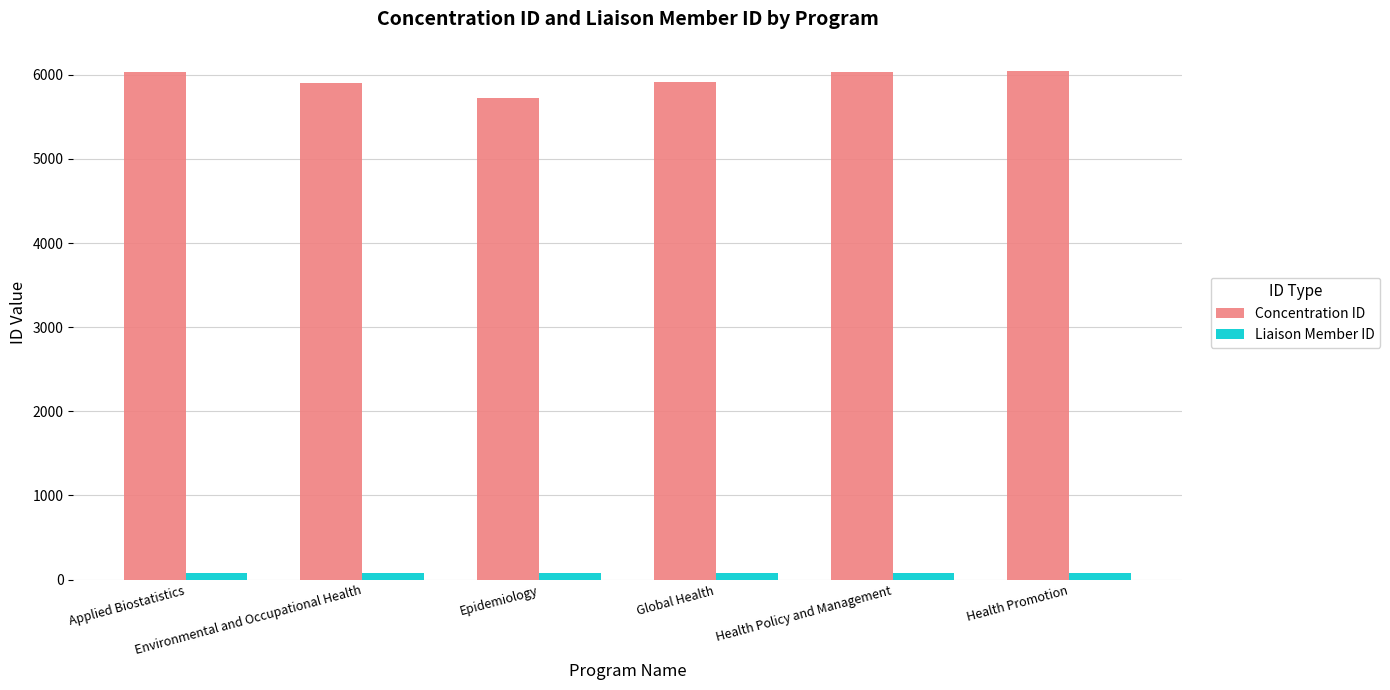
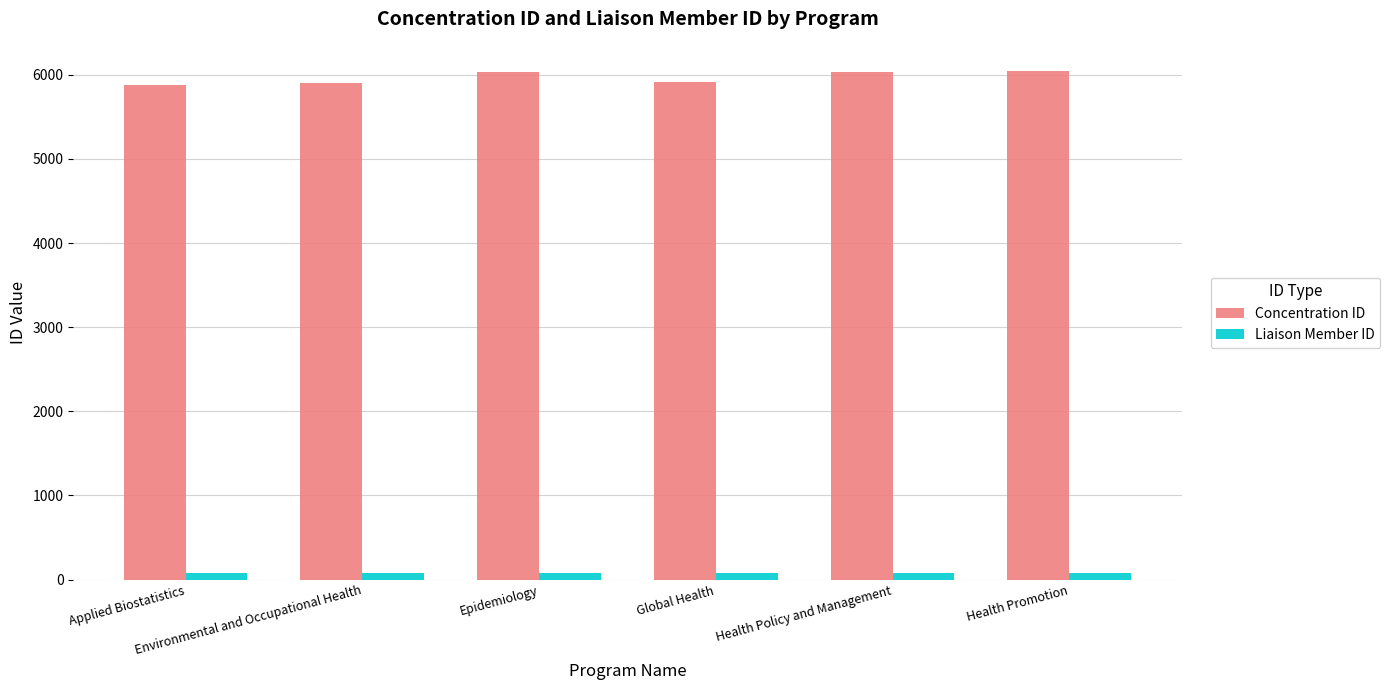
Concentration ID, Applied Biostatistics: 6000 -> 5900
Concentration ID, Epidemiology: 5700 -> 6000
